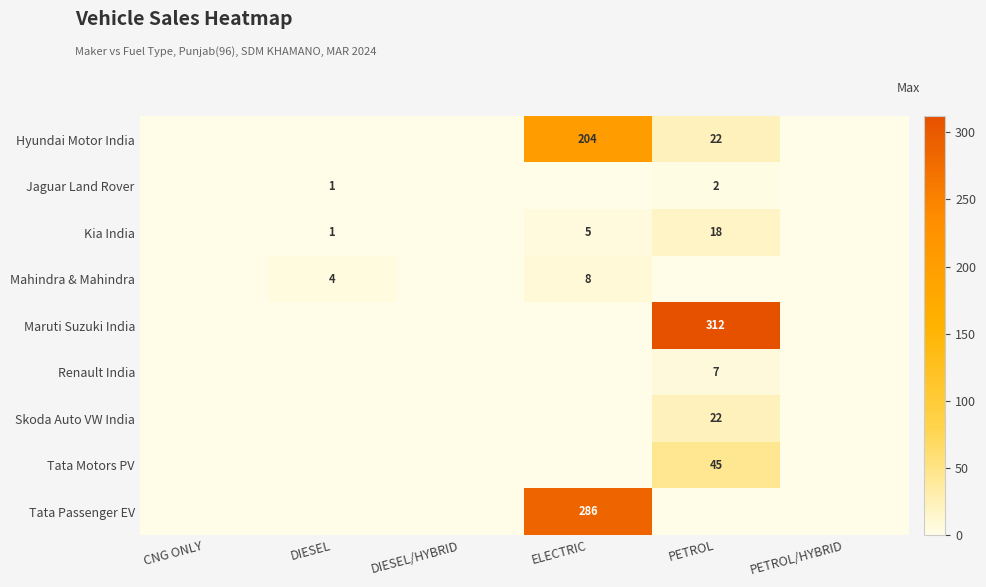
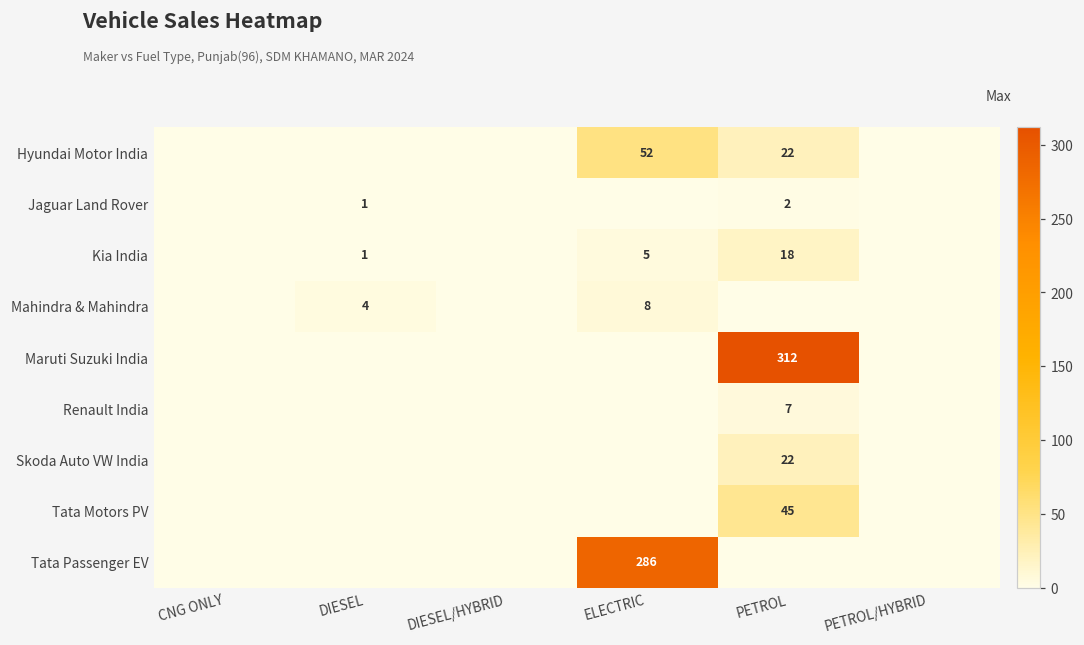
Hyundai Motor India, ELECTRIC: 204 -> 52
